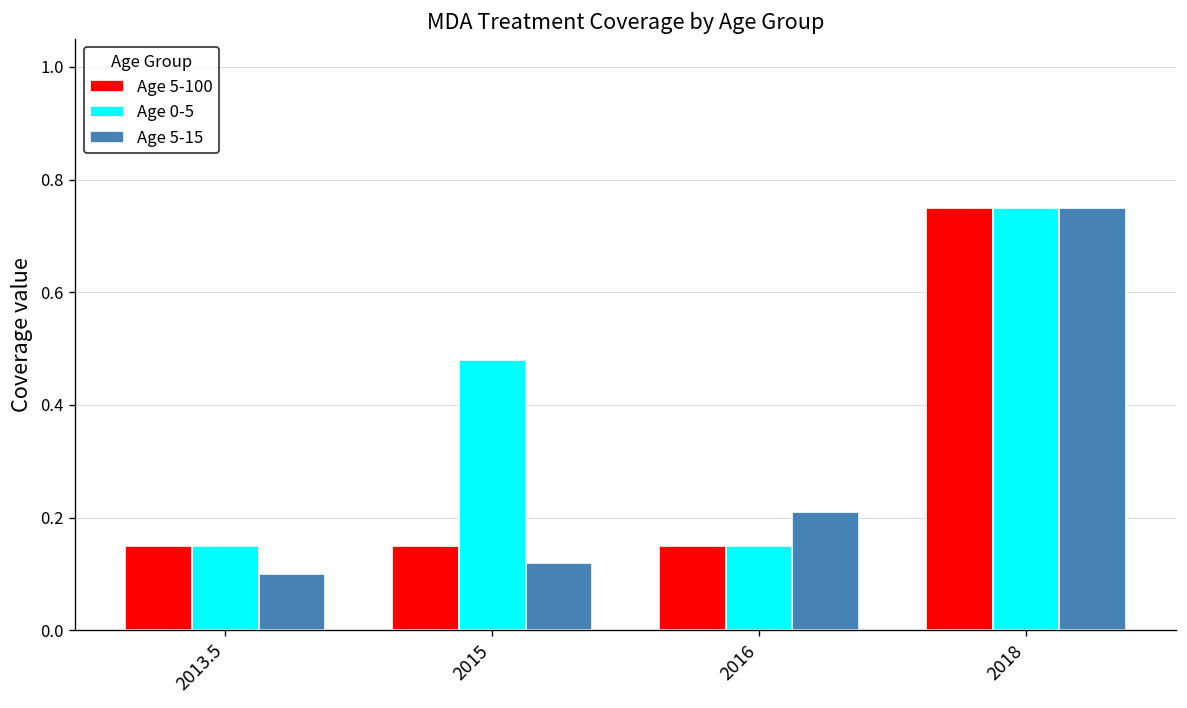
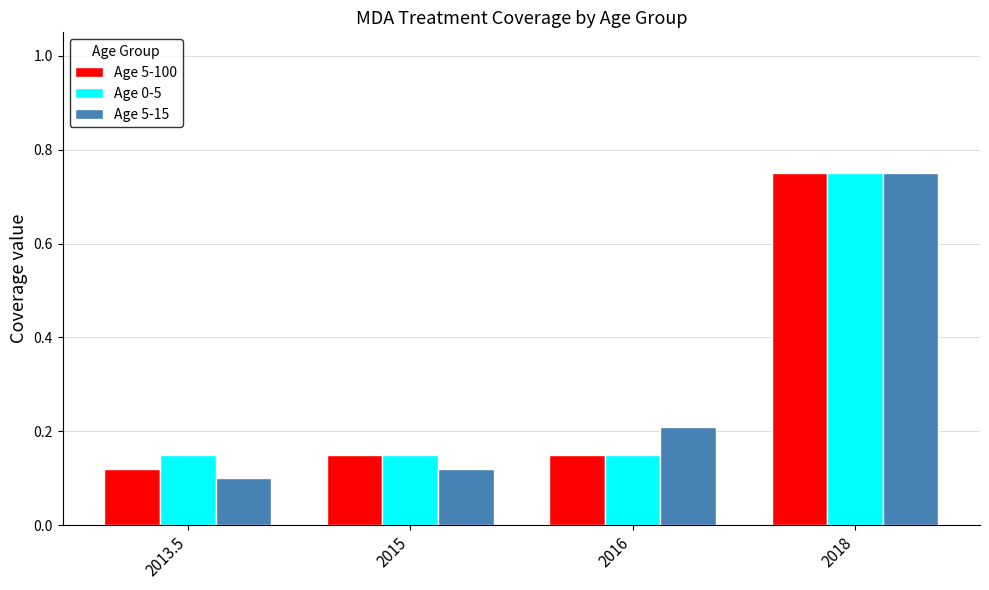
Age 5-100, 2013.5: 0.15 -> 0.12
Age 0-5, 2015: 0.48 -> 0.15
